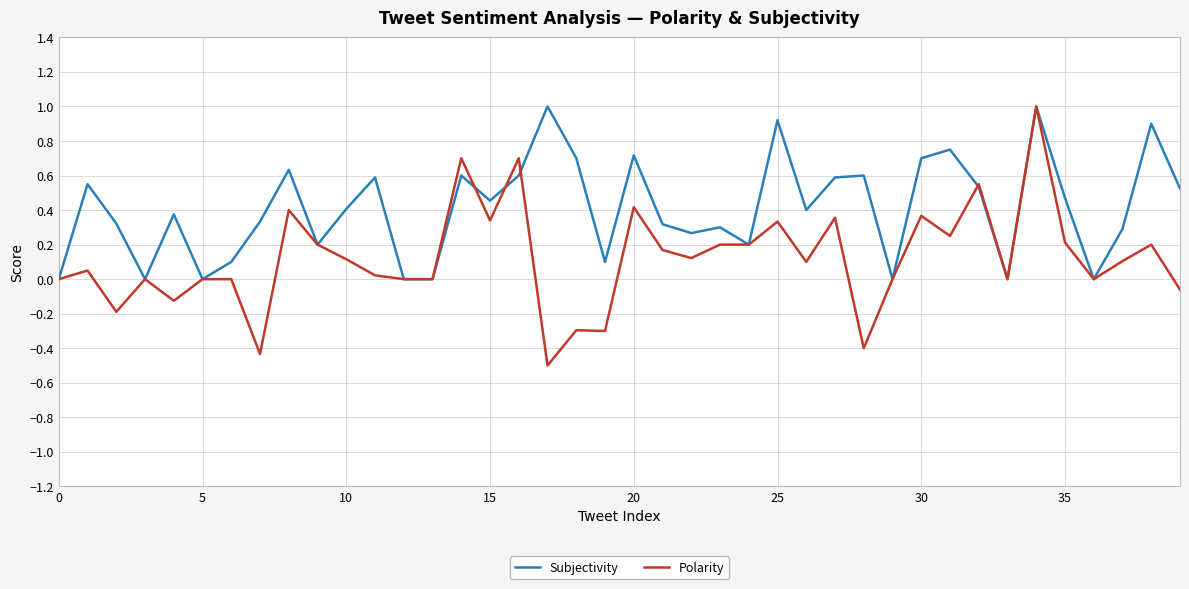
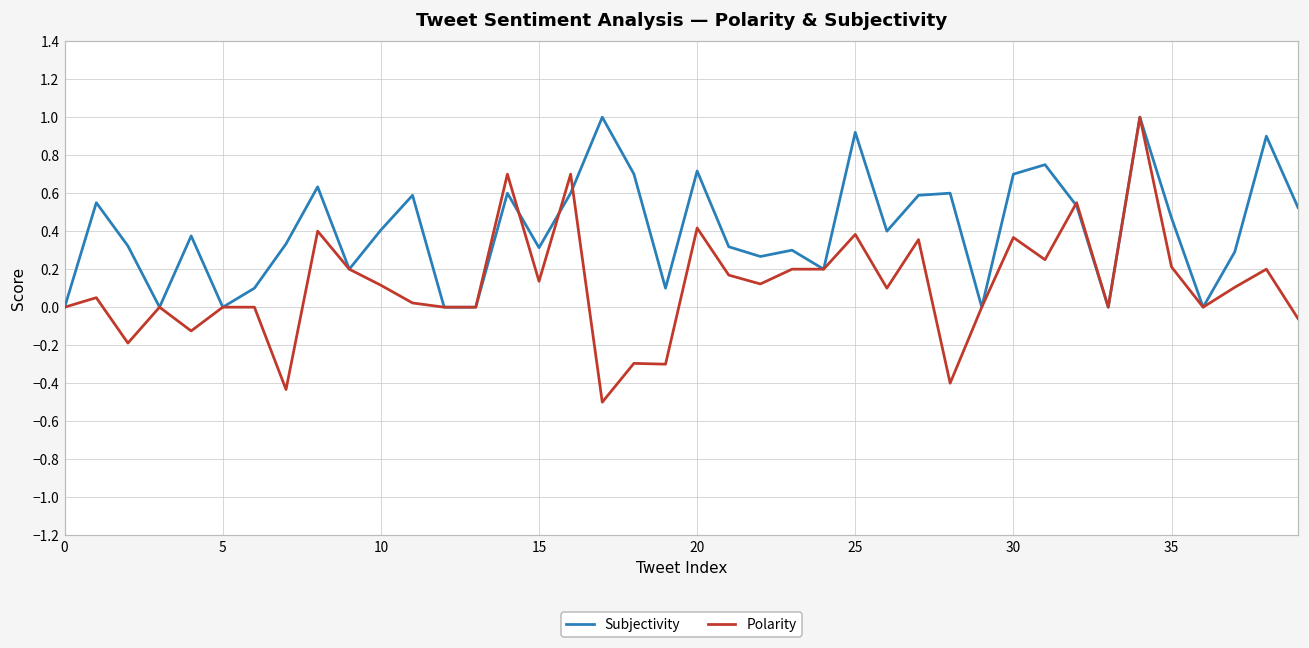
Subjectivity, 15: 0.45 -> 0.31
Polarity, 15: 0.34 -> 0.14
Polarity, 25: 0.33 -> 0.38
